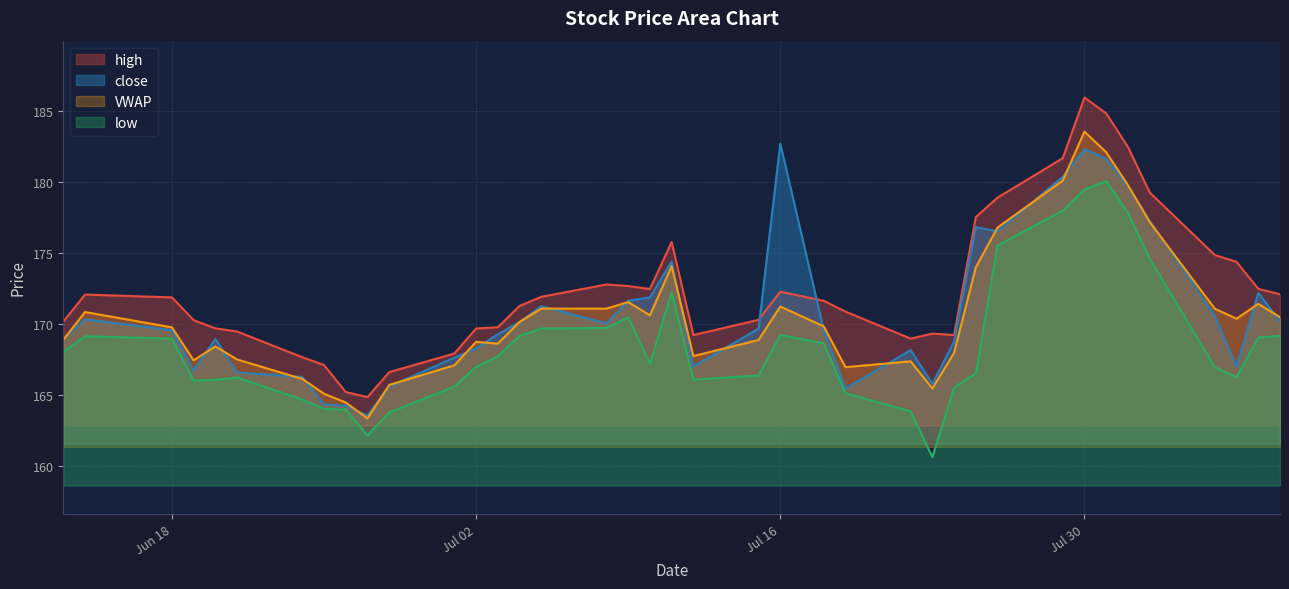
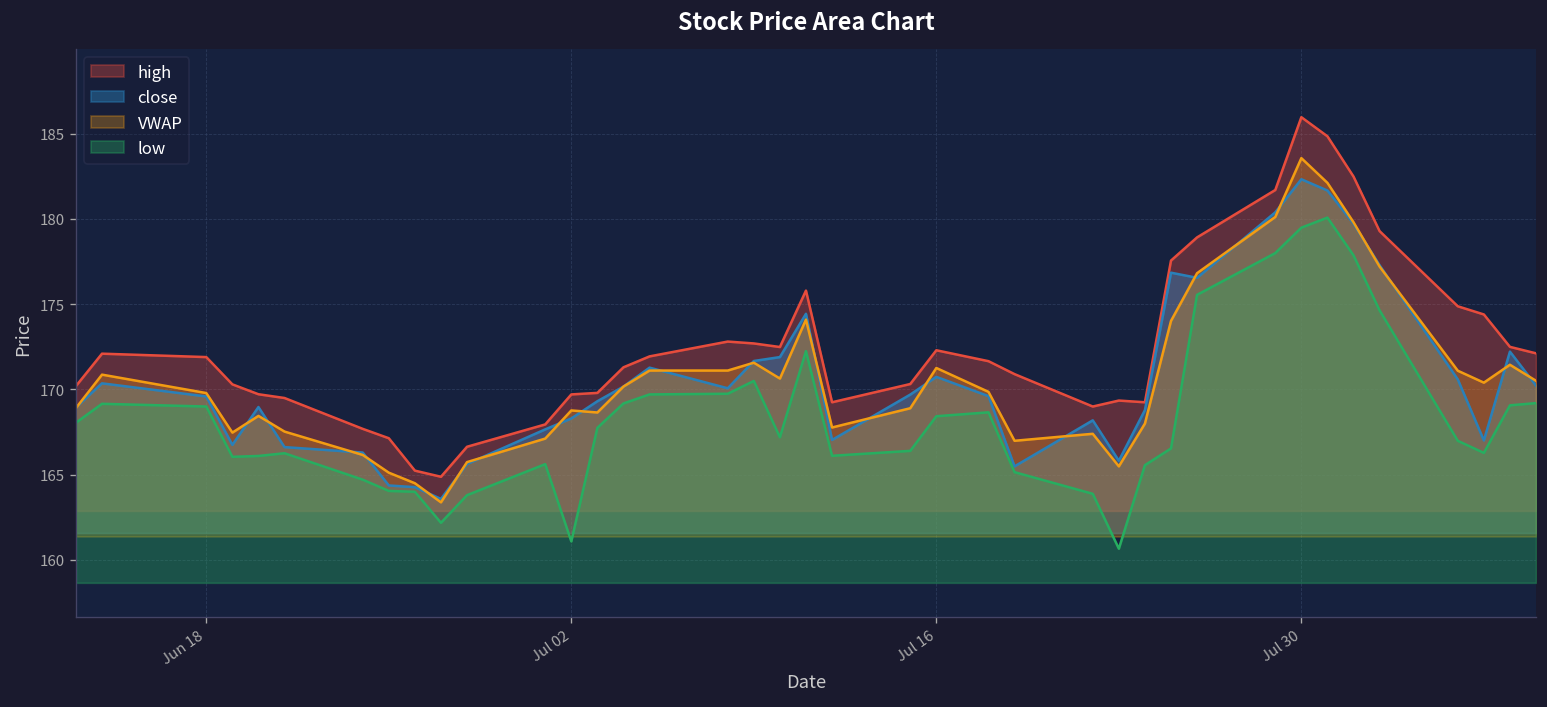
low, Jul 02: 167.0 -> 161.1
close, Jul 16: 182.7 -> 170.7
low, Jul 16: 169.3 -> 168.4
